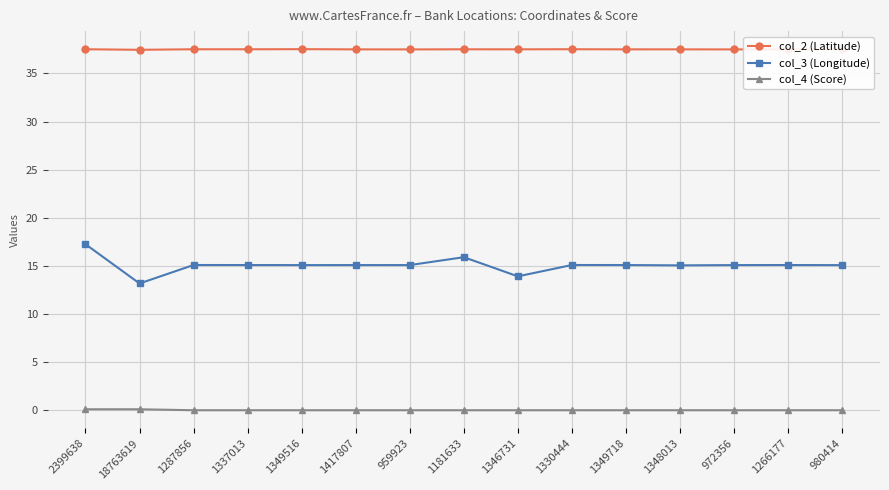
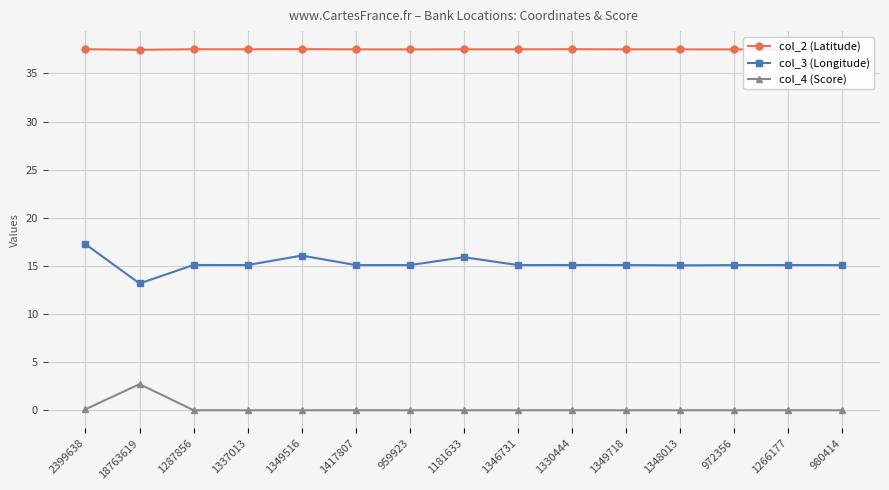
col_4 (Score), 18763619: 0 -> 3
col_3 (Longitude), 1349516: 15 -> 16
col_3 (Longitude), 1346731: 14 -> 15
